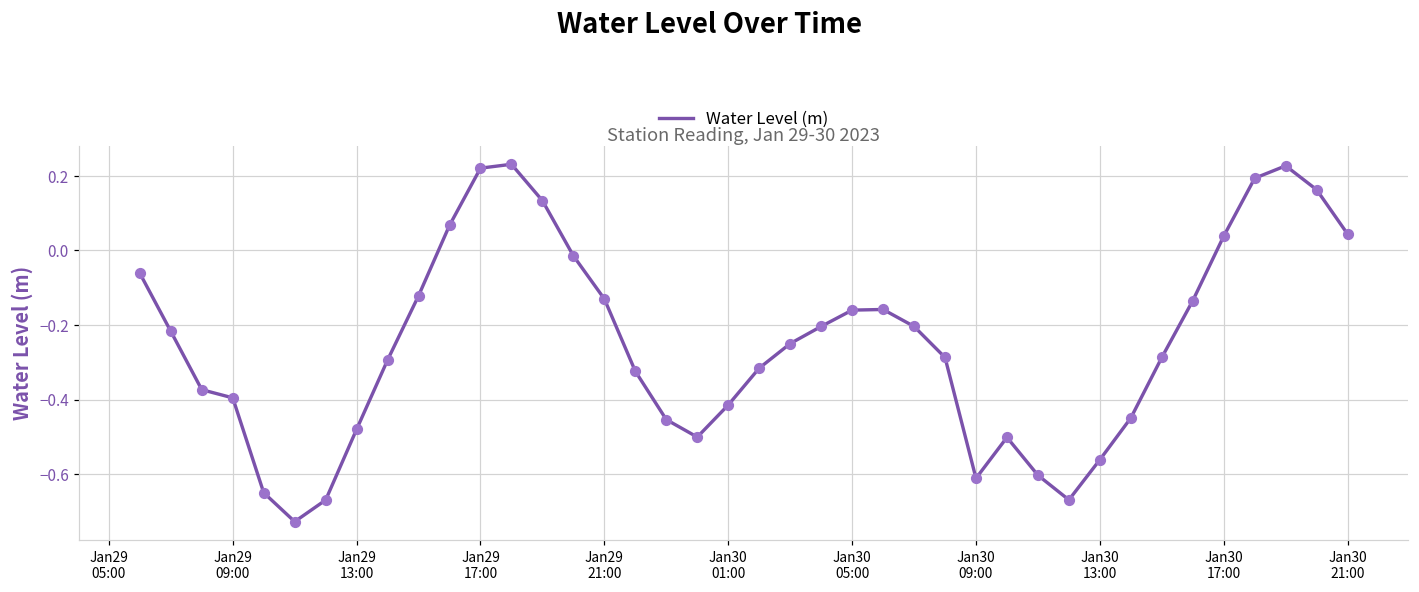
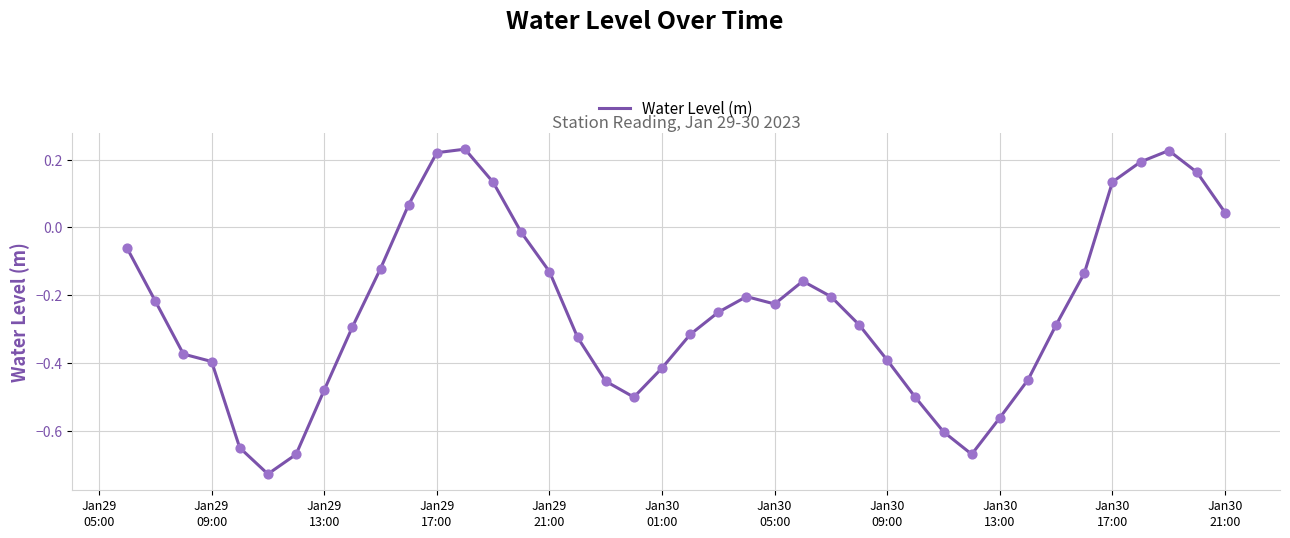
Jan30 05:00: -0.16 -> -0.23
Jan30 09:00: -0.61 -> -0.39
Jan30 17:00: 0.04 -> 0.13
